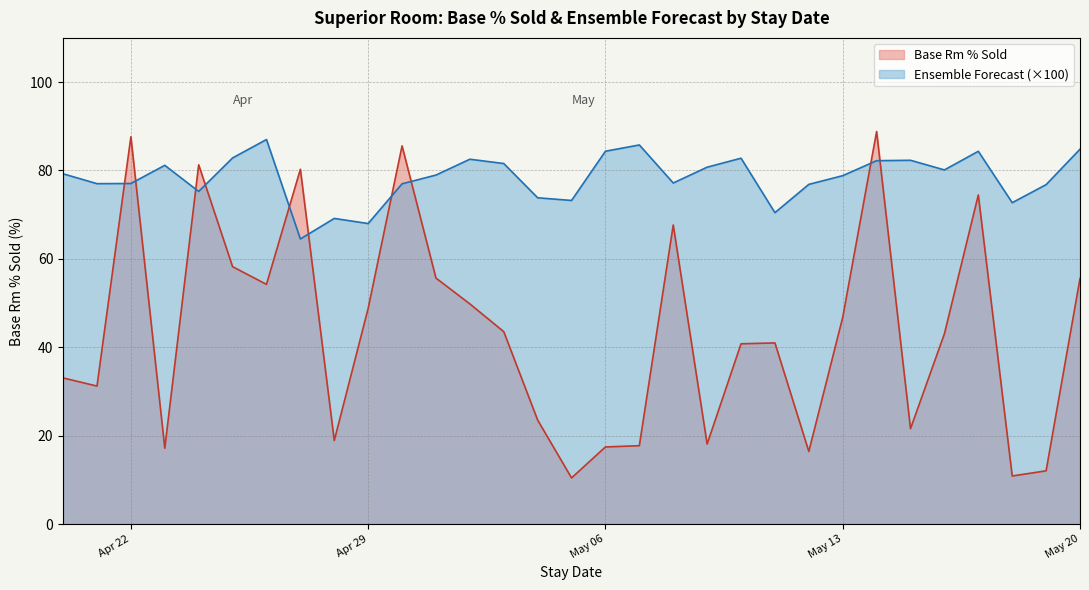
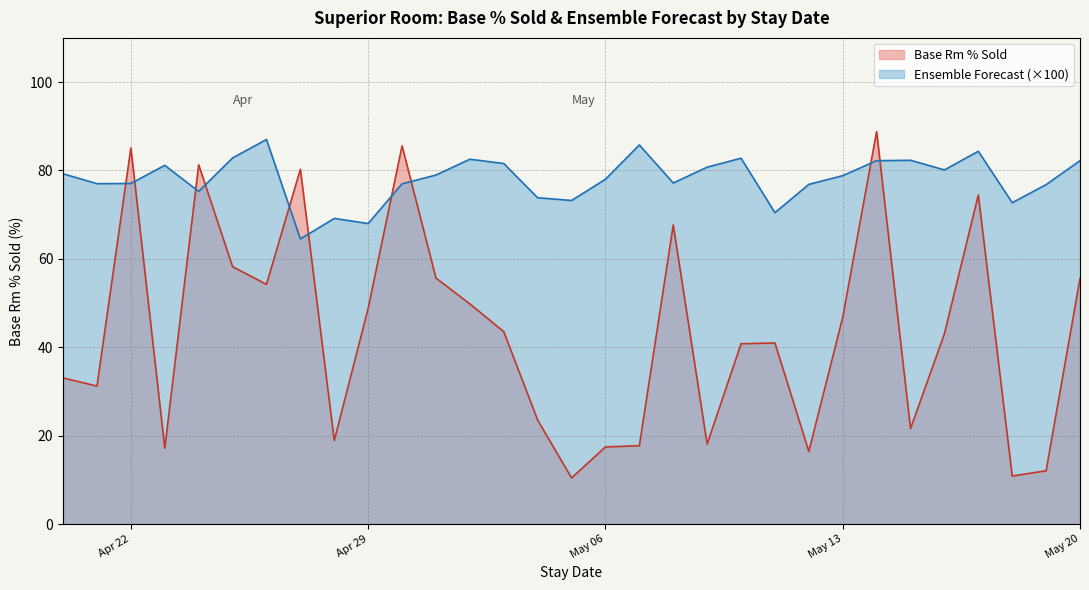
Base Rm % Sold, Apr 22: 88 -> 85
Ensemble Forecast (×100), May 06: 84 -> 78
Ensemble Forecast (×100), May 20: 85 -> 82
